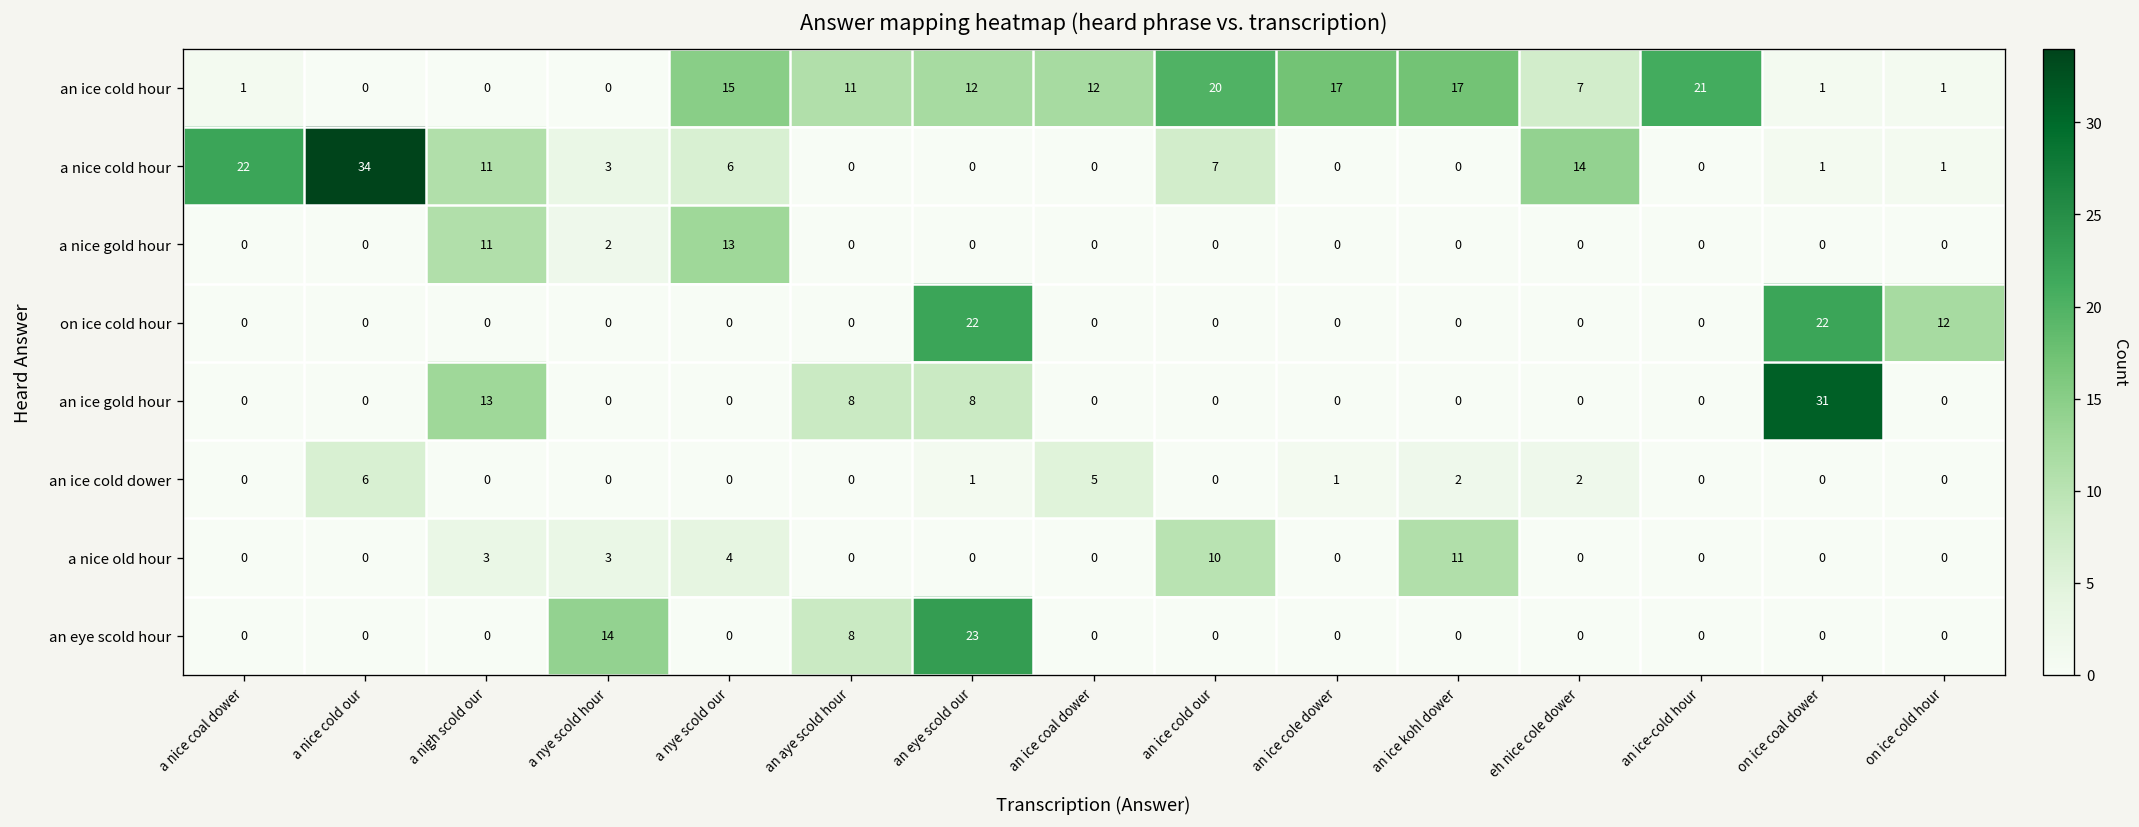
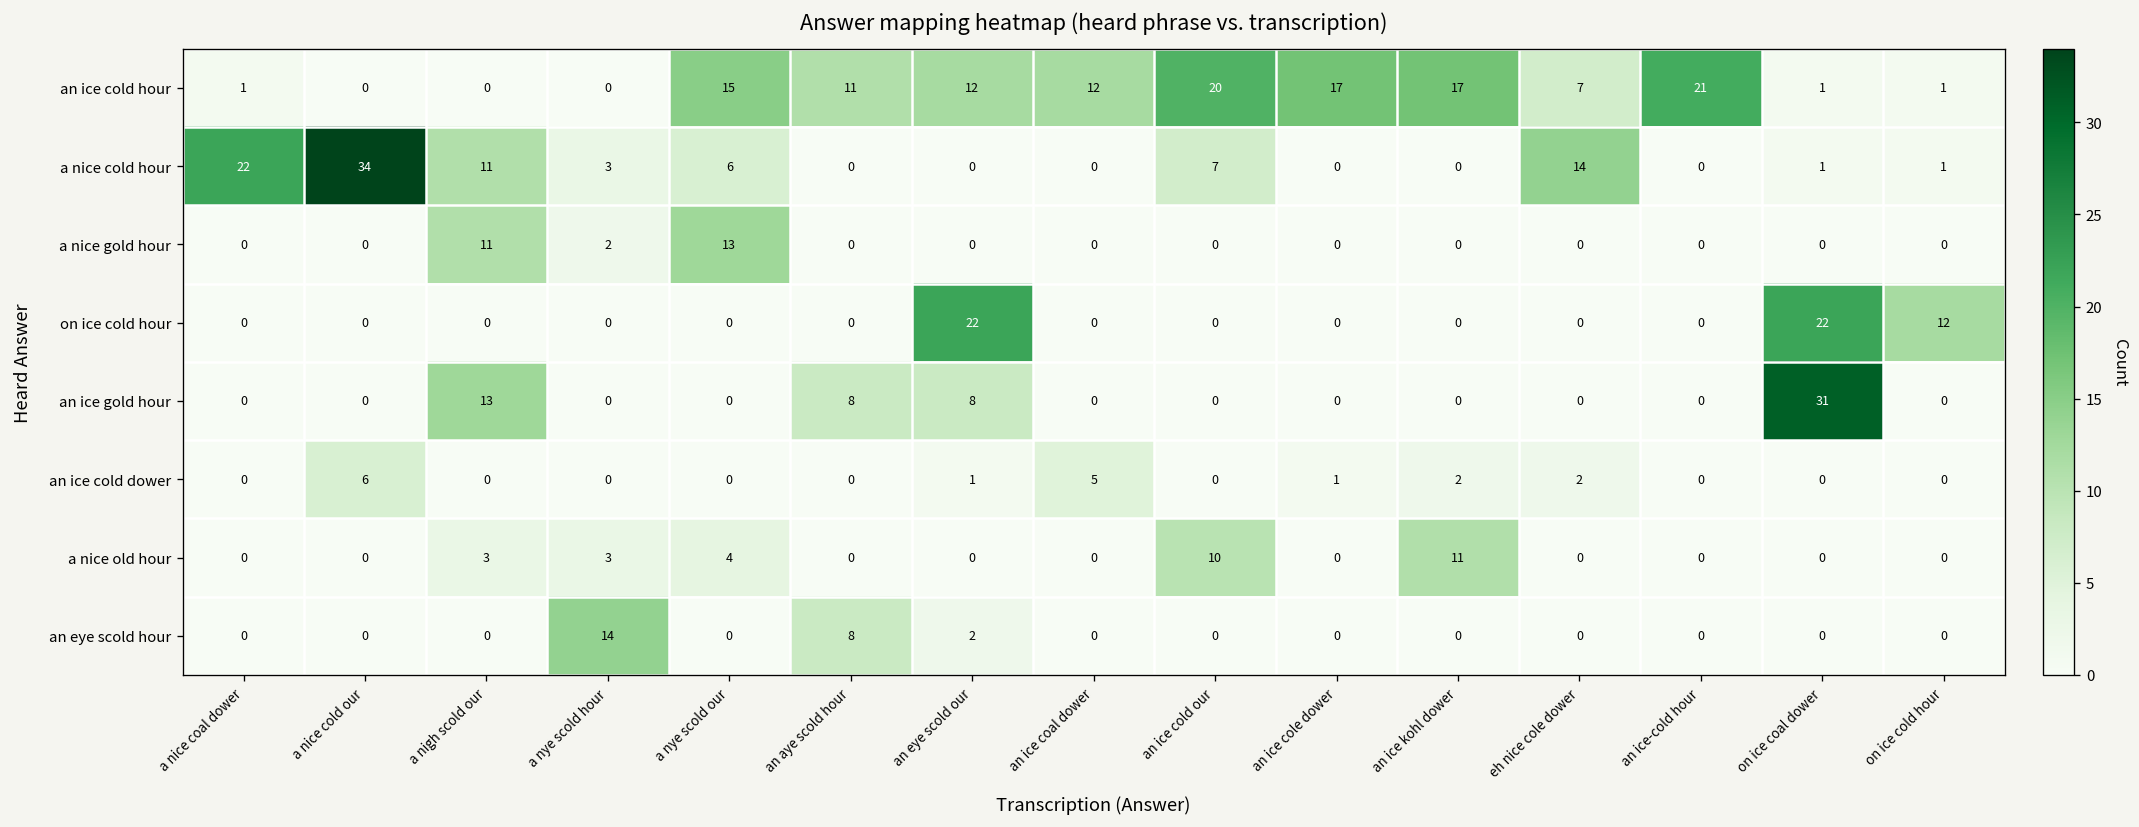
an eye scold hour, an eye scold our: 23 -> 2
